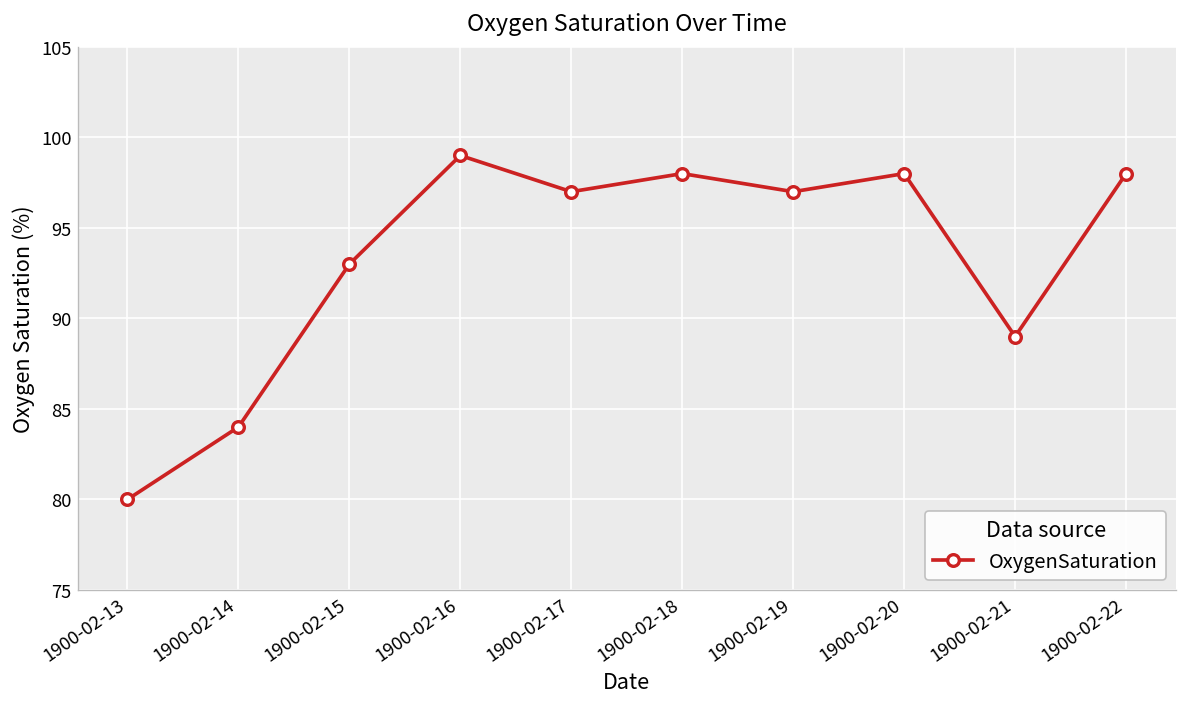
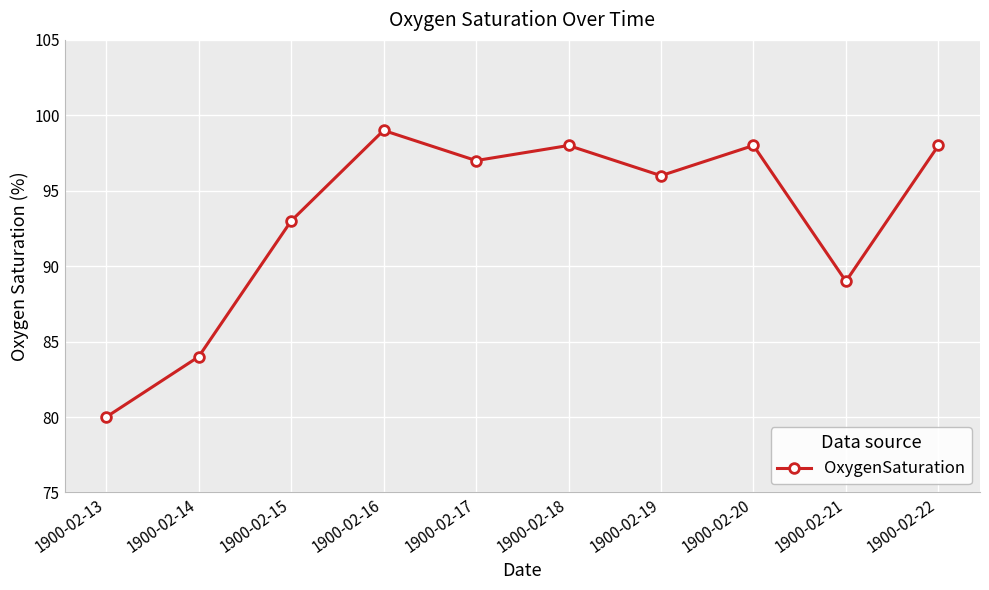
1900-02-19: 97 -> 96
